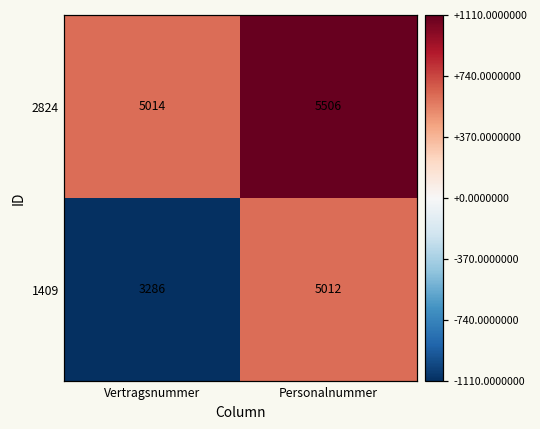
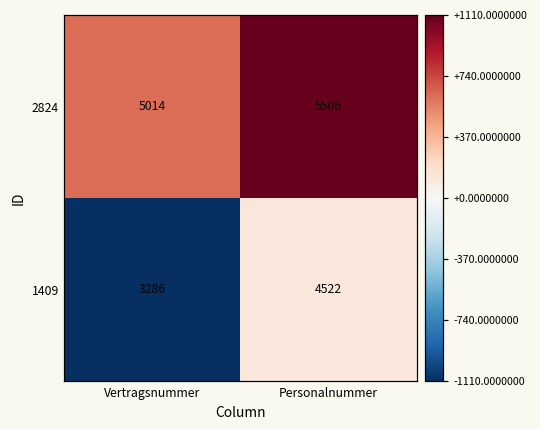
1409, Personalnummer: 5012 -> 4522
